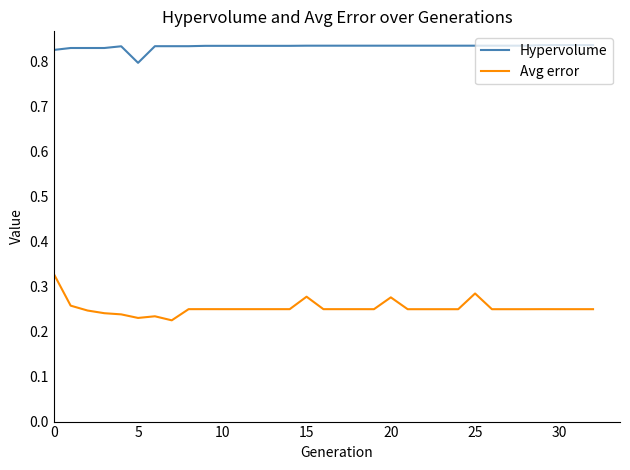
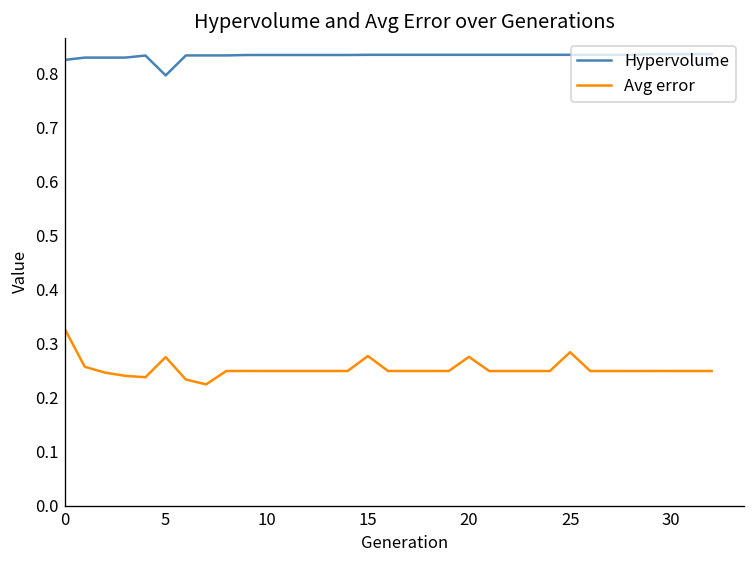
Avg error, 5: 0.23 -> 0.28
